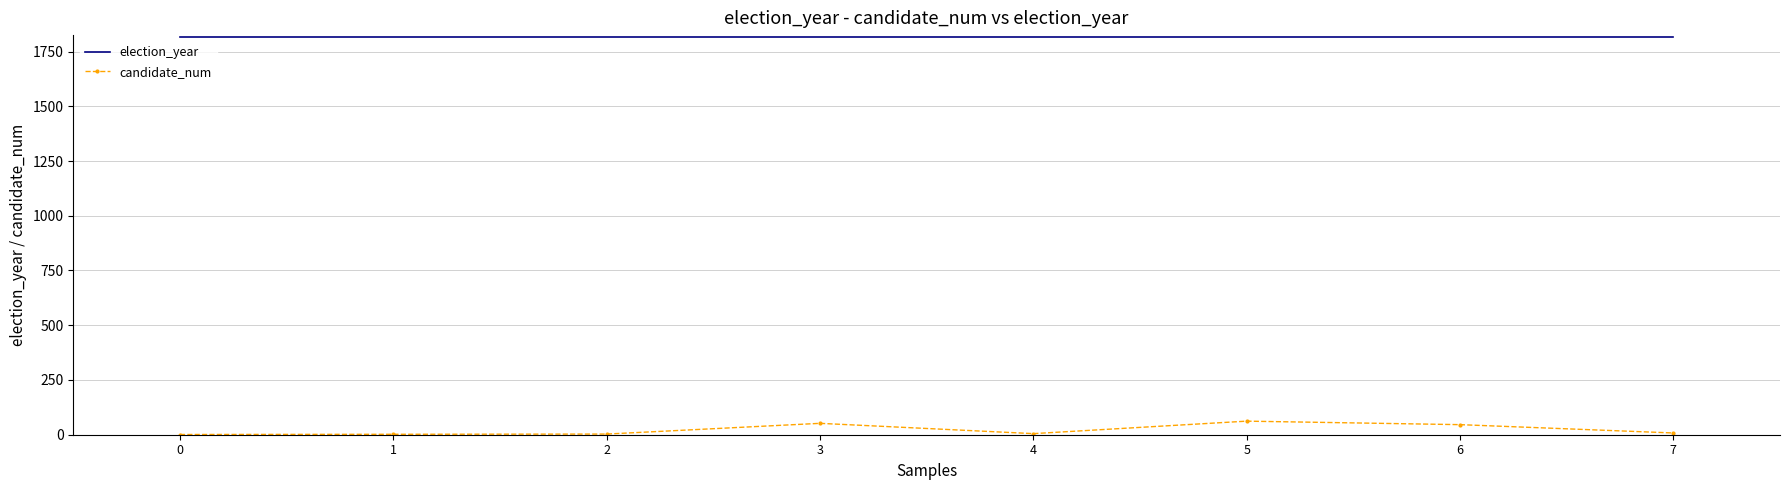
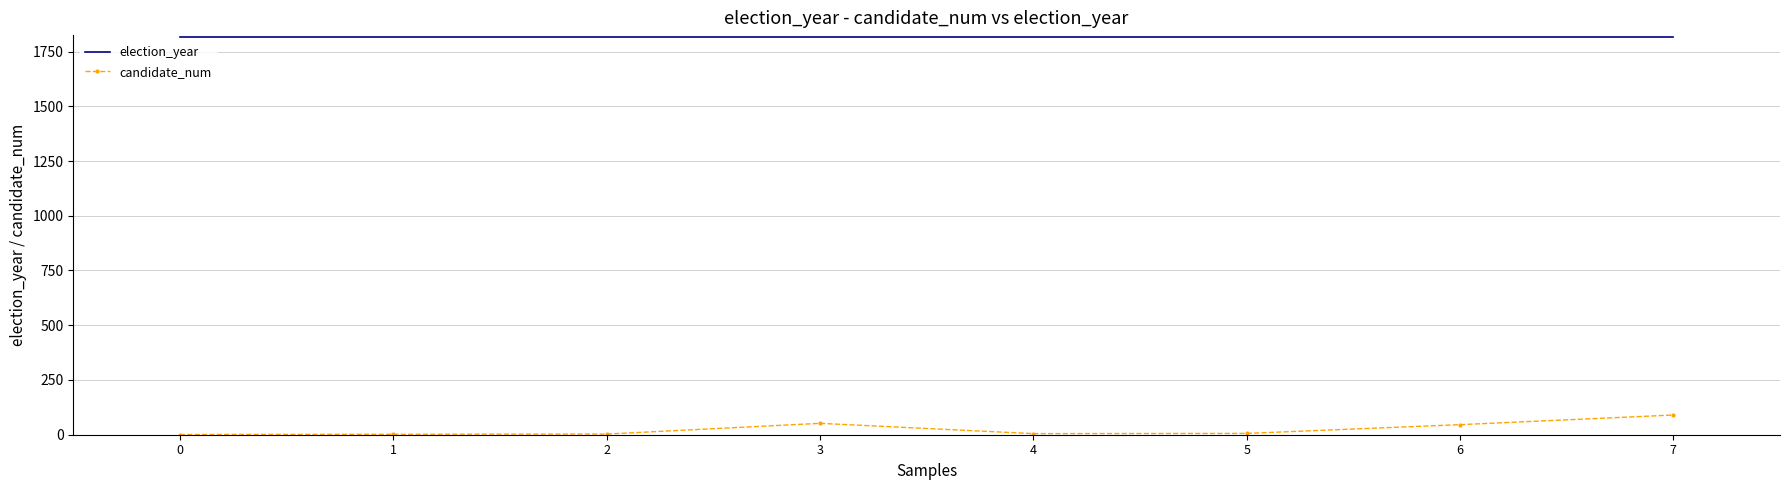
candidate_num, 5: 60 -> 10
candidate_num, 7: 10 -> 90
